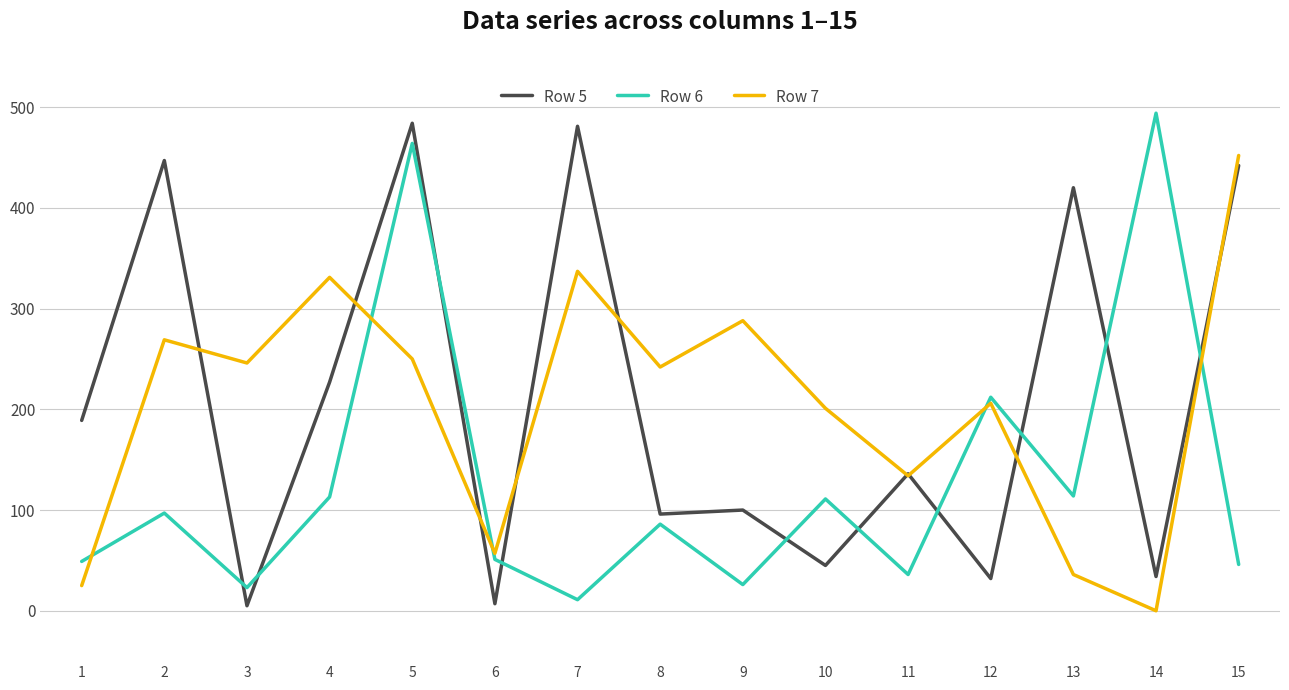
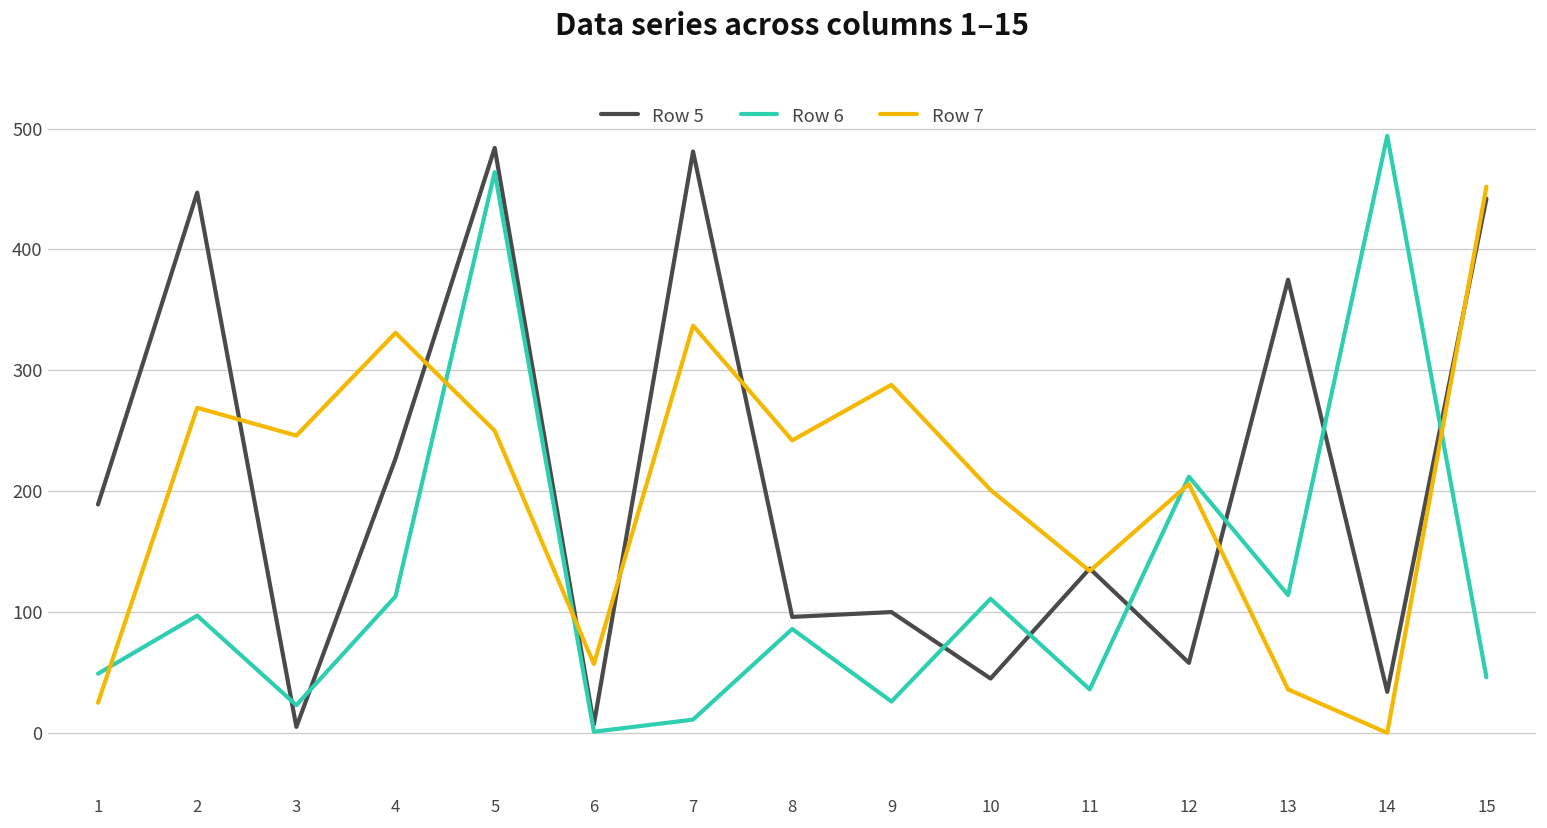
Row 6, 6: 51 -> 1
Row 5, 12: 32 -> 58
Row 5, 13: 420 -> 375
